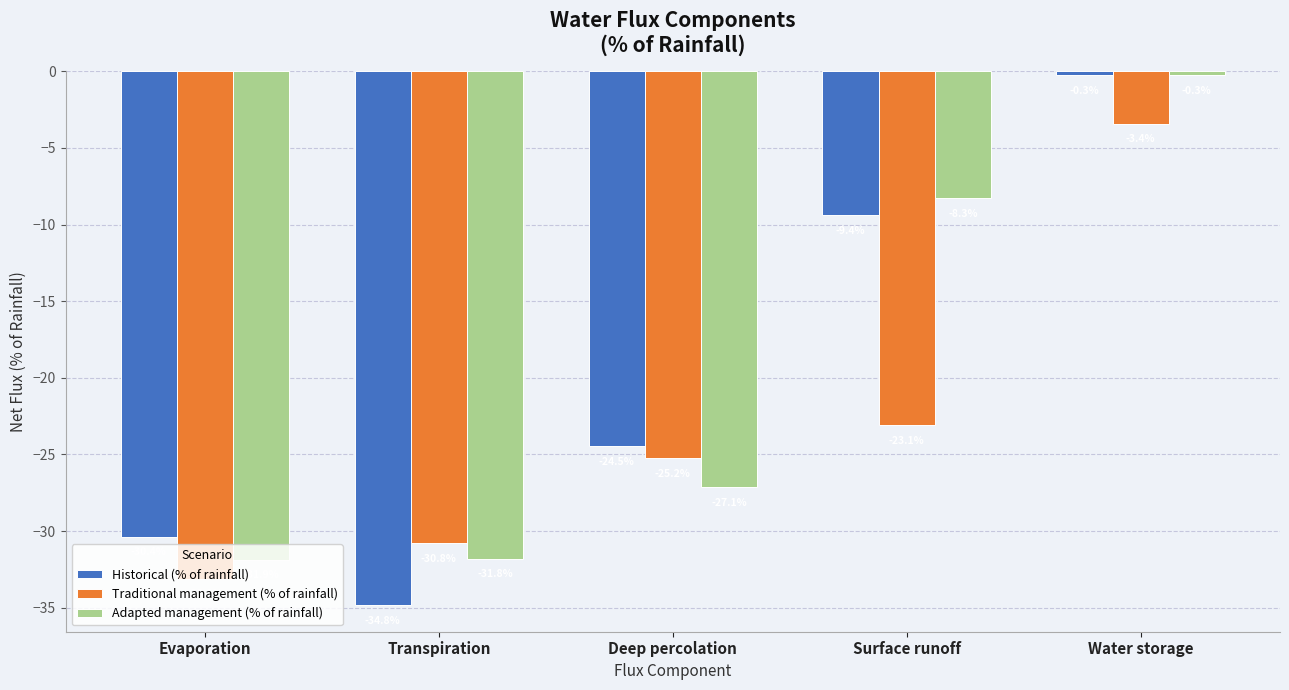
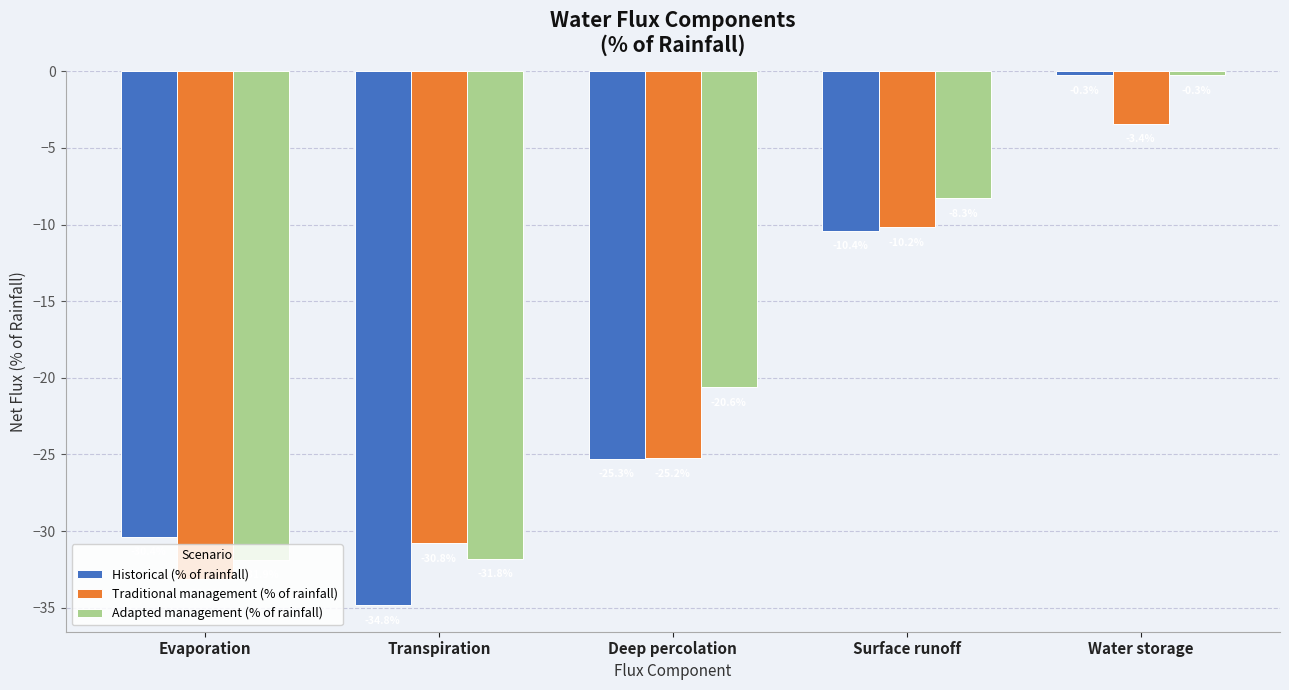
Historical (% of rainfall), Deep percolation: -24.5 -> -25.3
Adapted management (% of rainfall), Deep percolation: -27.1 -> -20.6
Historical (% of rainfall), Surface runoff: -9.4 -> -10.4
Traditional management (% of rainfall), Surface runoff: -23.1 -> -10.2
